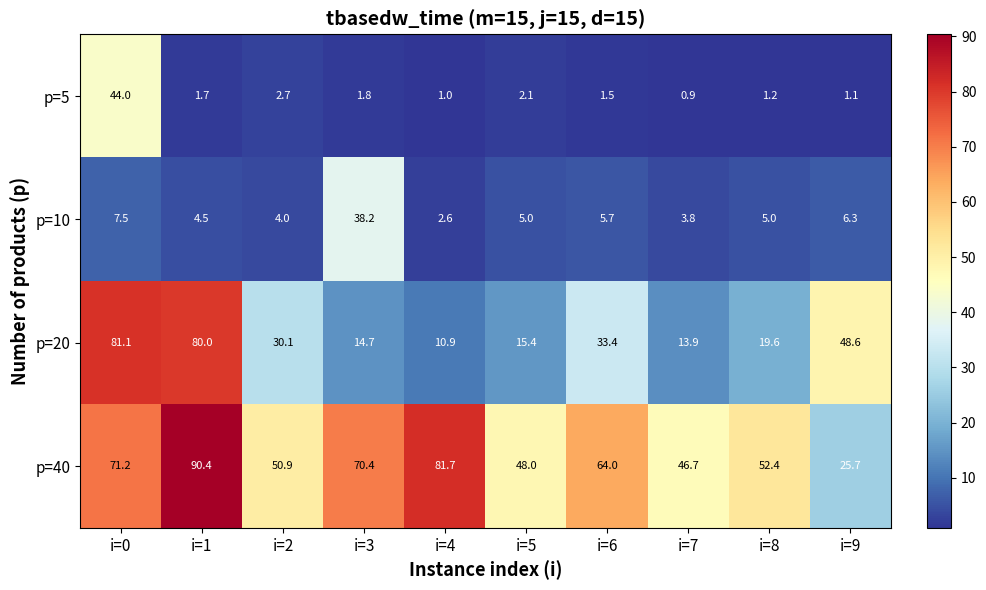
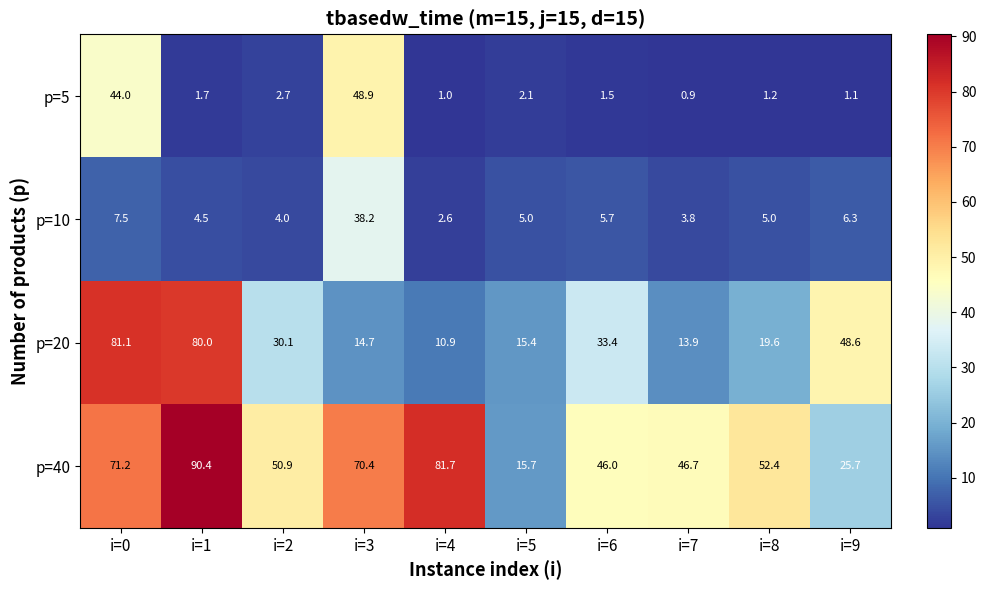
p=5, i=3: 1.8 -> 48.9
p=40, i=5: 48.0 -> 15.7
p=40, i=6: 64.0 -> 46.0
